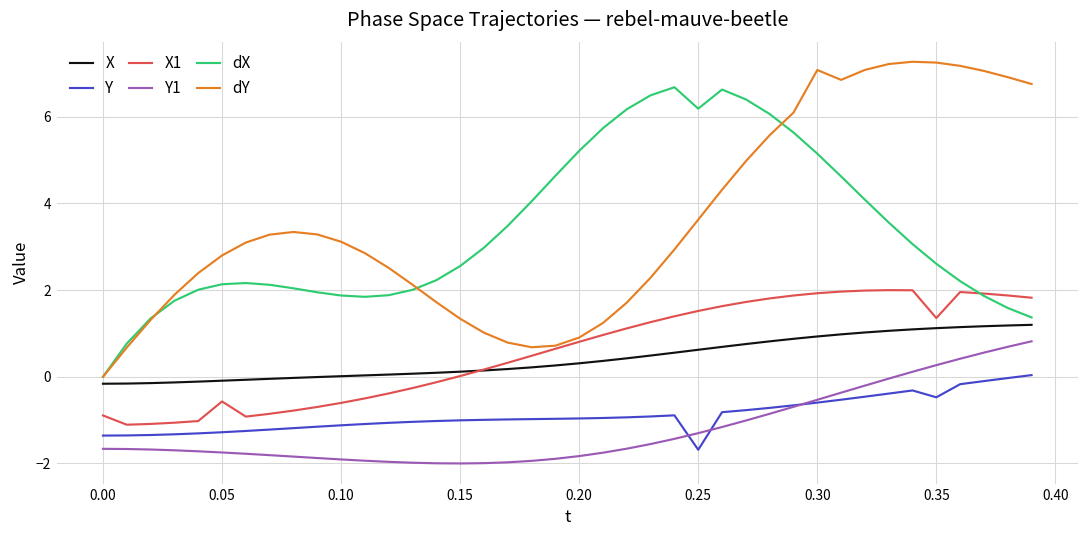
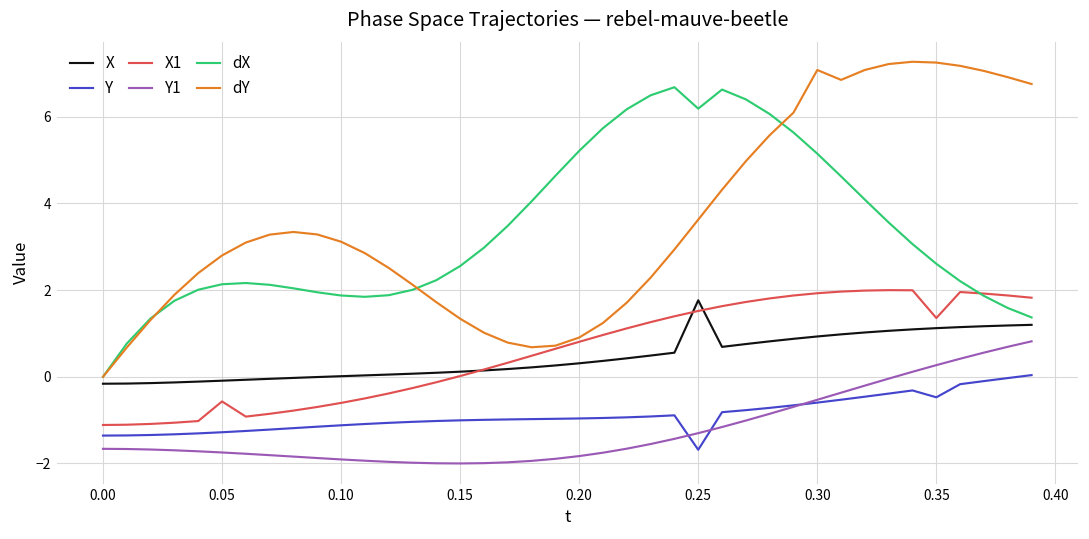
X1, 0.00: -0.9 -> -1.1
X, 0.25: 0.6 -> 1.8
